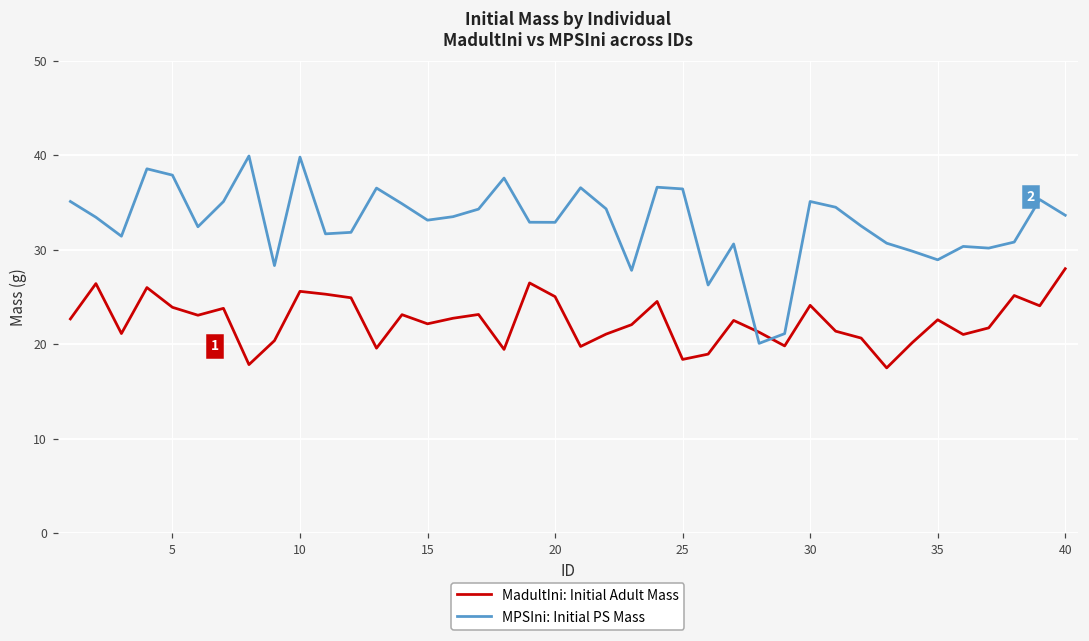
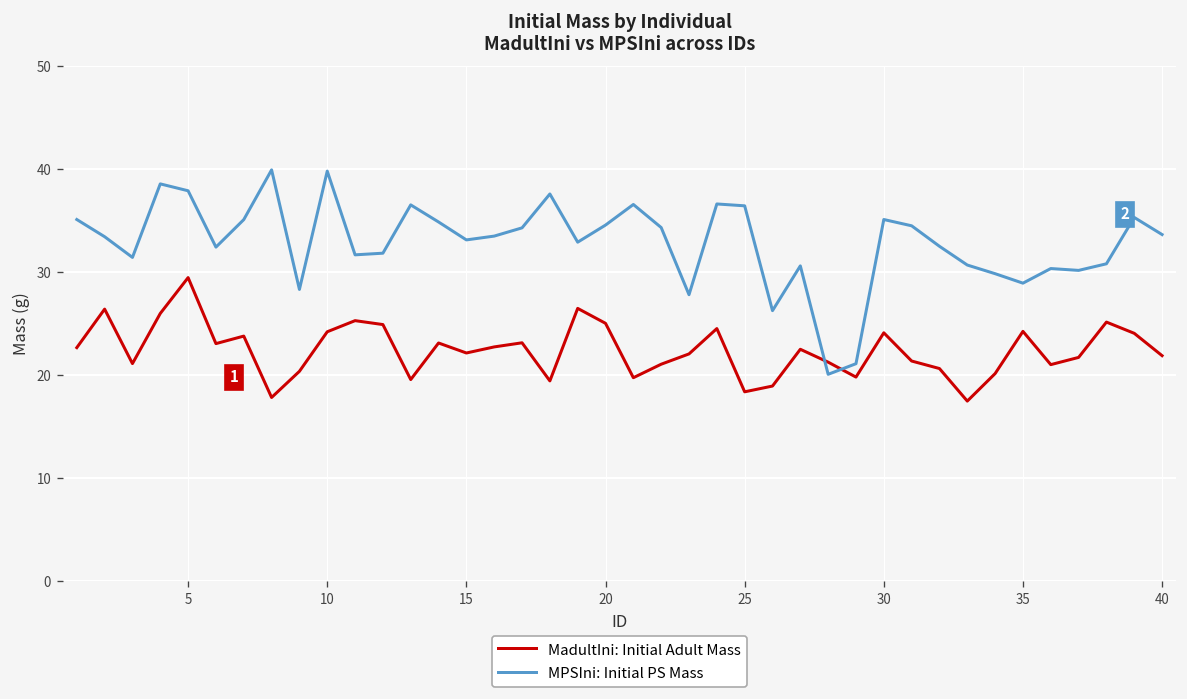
MadultIni: Initial Adult Mass, 5: 24 -> 29
MadultIni: Initial Adult Mass, 10: 26 -> 24
MPSIni: Initial PS Mass, 20: 33 -> 35
MadultIni: Initial Adult Mass, 35: 23 -> 24
MadultIni: Initial Adult Mass, 40: 28 -> 22
